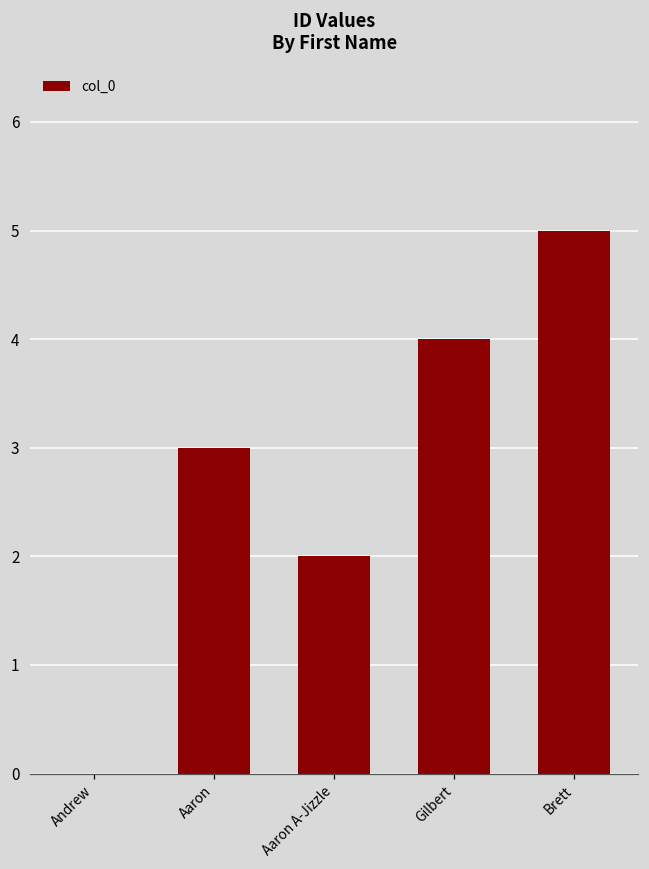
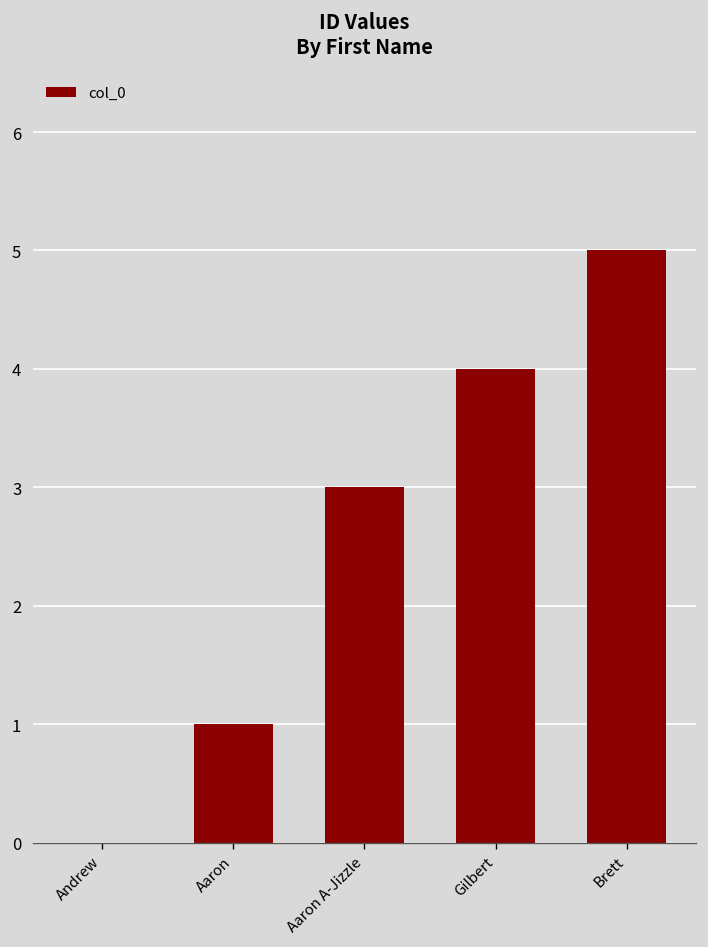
Aaron: 3 -> 1
Aaron A-Jizzle: 2 -> 3
